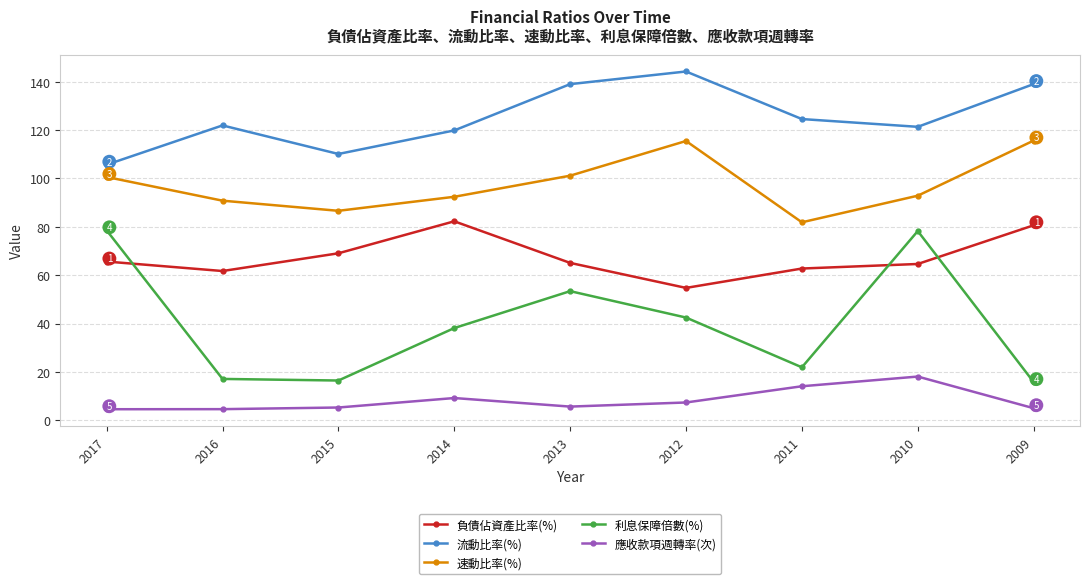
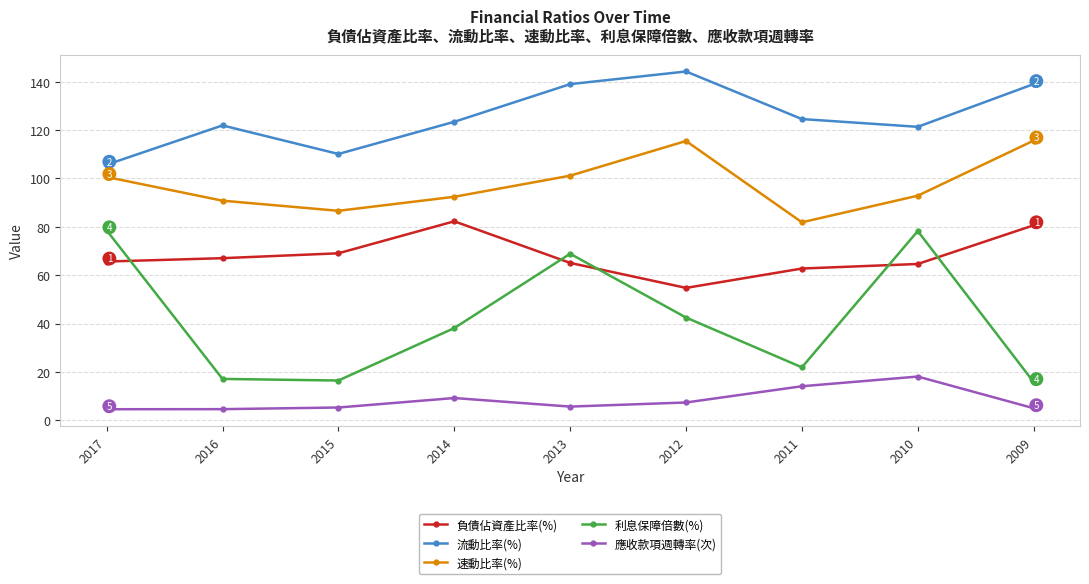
負債佔資產比率(%), 2016: 62 -> 67
流動比率(%), 2014: 120 -> 123
利息保障倍數(%), 2013: 53 -> 69
